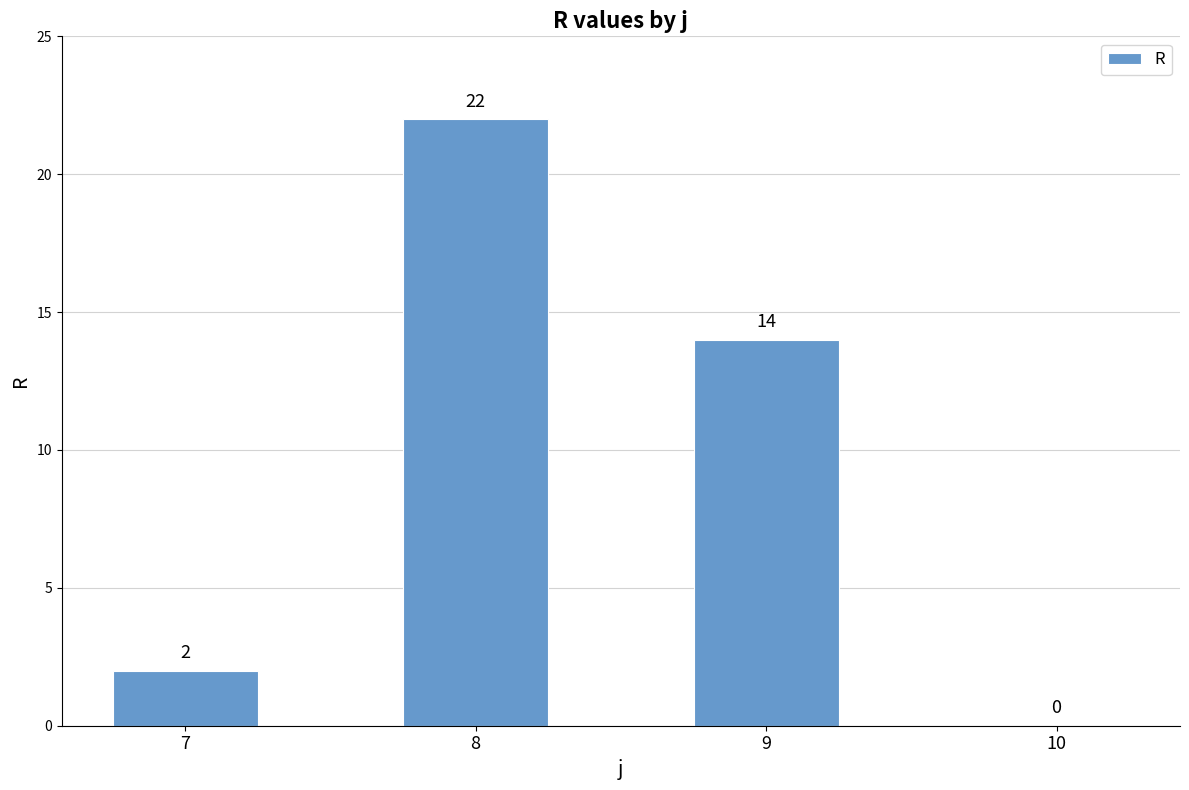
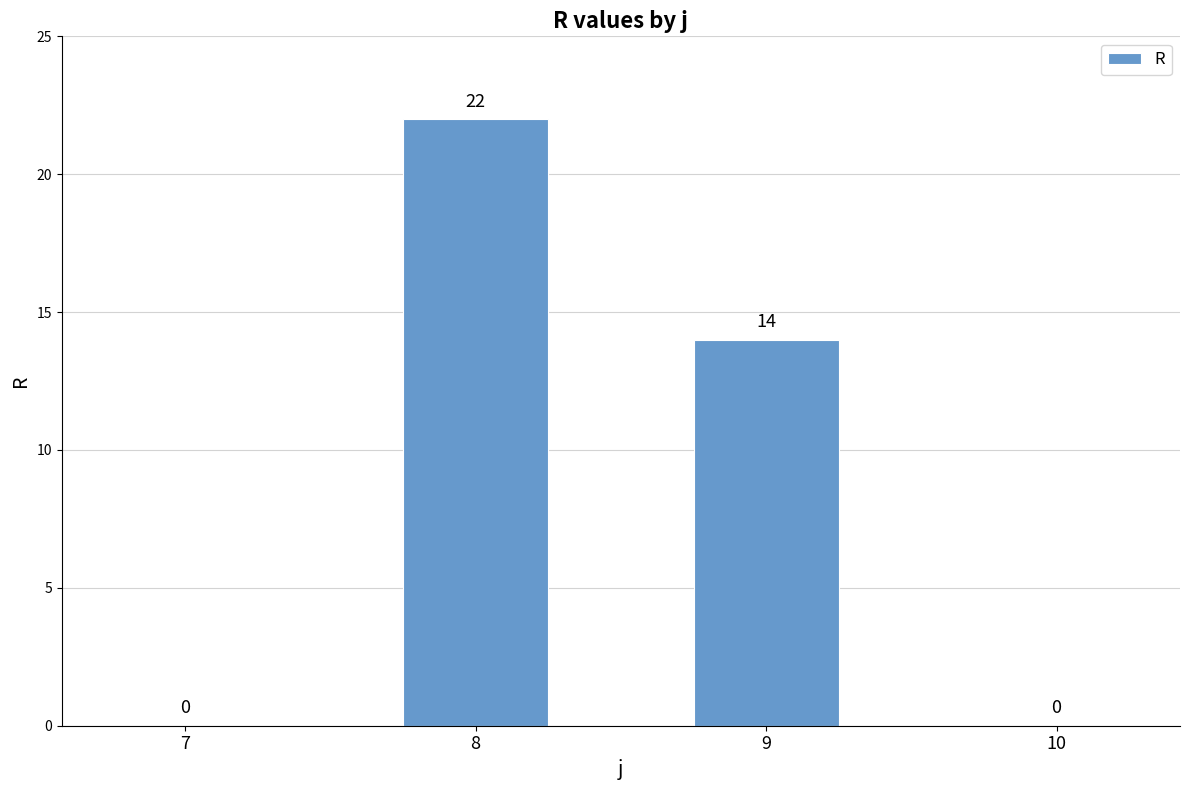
7: 2 -> 0
